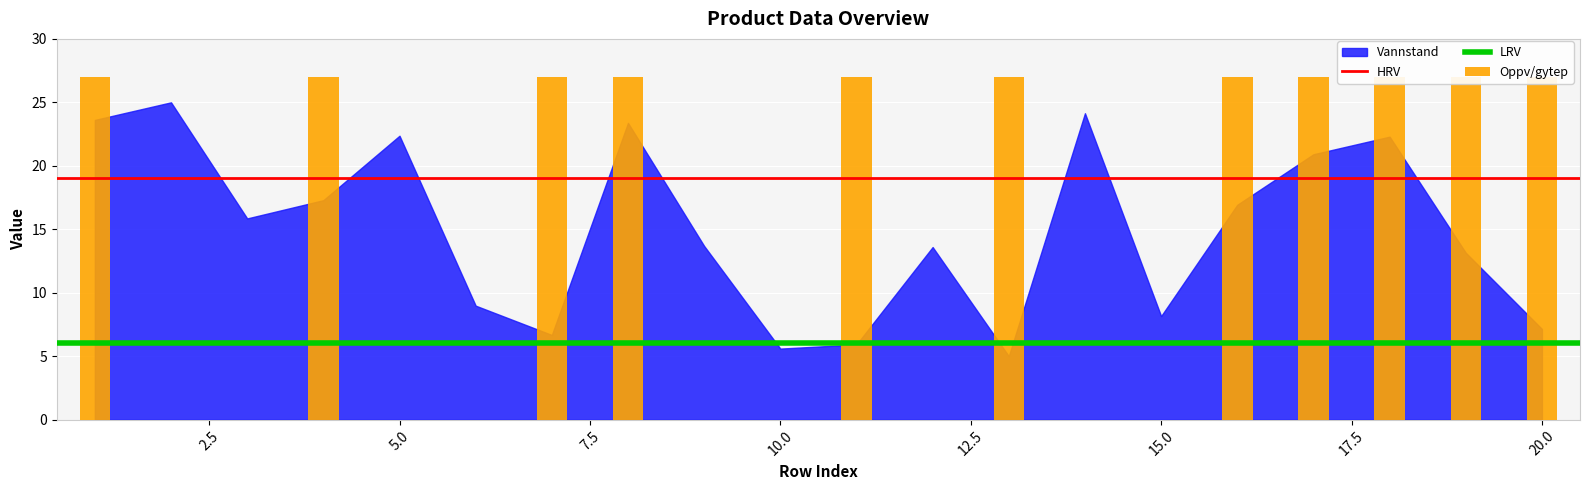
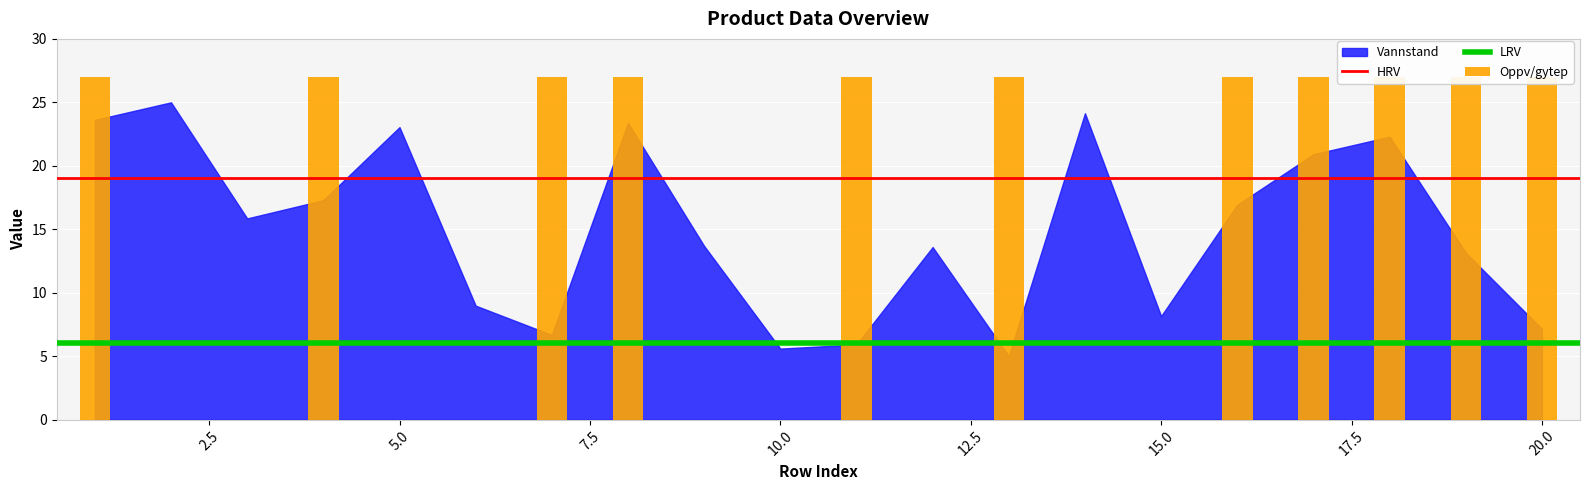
Vannstand, 5.0: 22.4 -> 23.0
